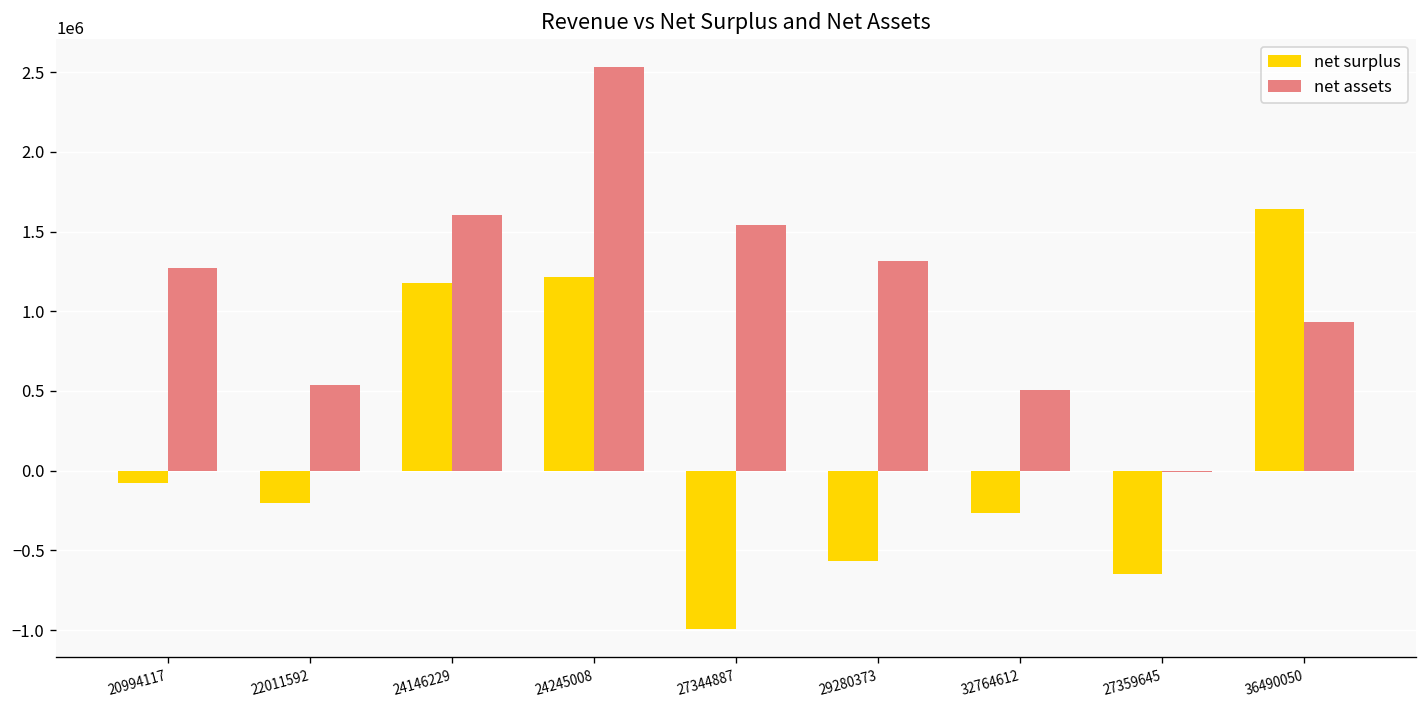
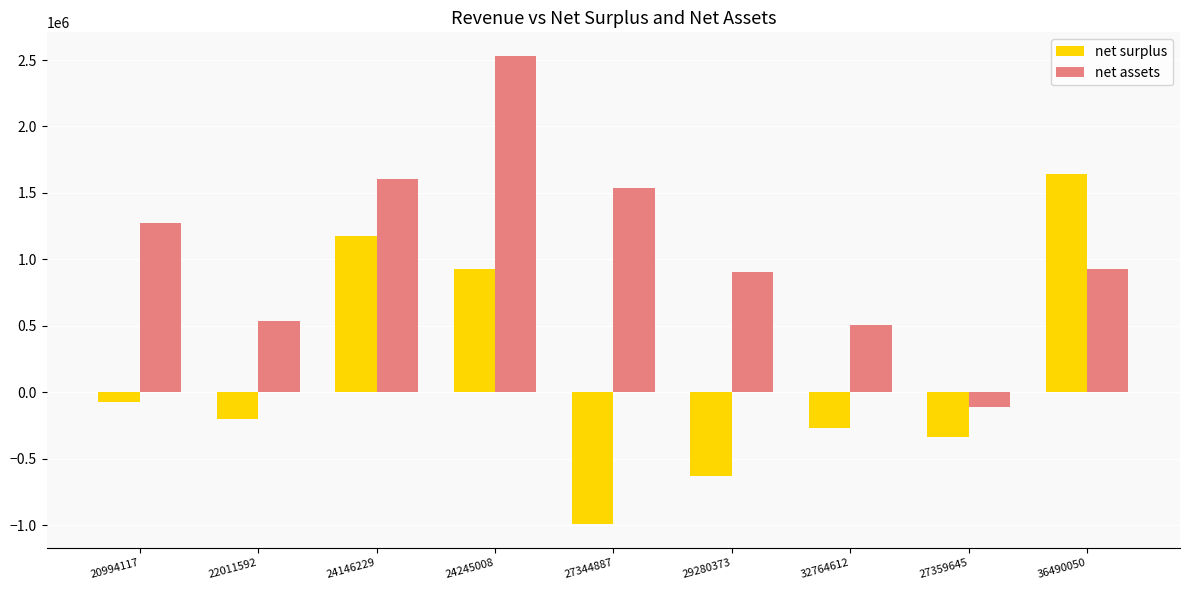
net surplus, 24245008: 1210000 -> 930000
net surplus, 29280373: -570000 -> -630000
net assets, 29280373: 1310000 -> 910000
net surplus, 27359645: -650000 -> -340000
net assets, 27359645: -10000 -> -110000
